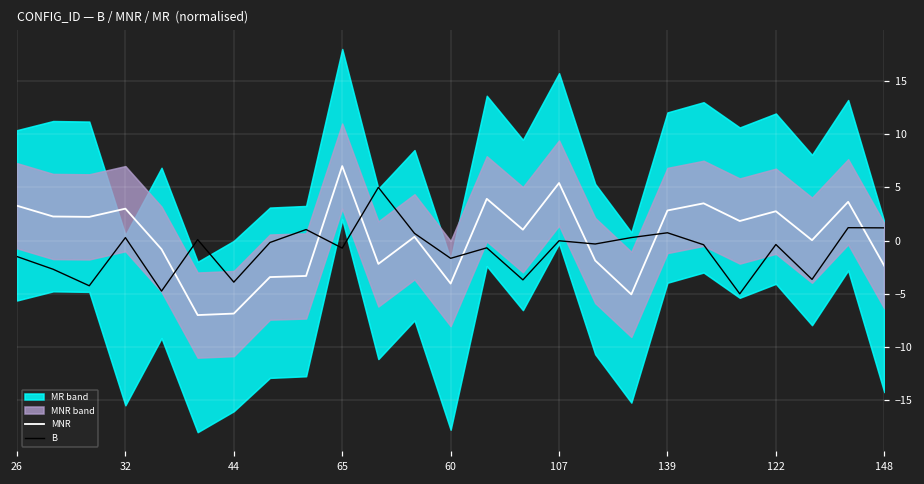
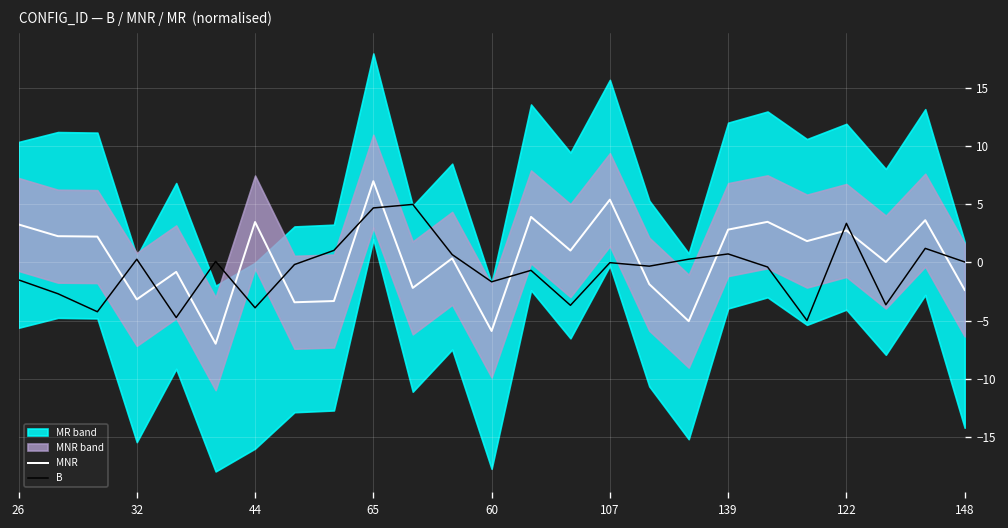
MNR, 32: 3 -> -3
MNR, 44: -7 -> 3
B, 65: -1 -> 5
MNR, 60: -4 -> -6
B, 122: 0 -> 3
B, 148: 1 -> 0
